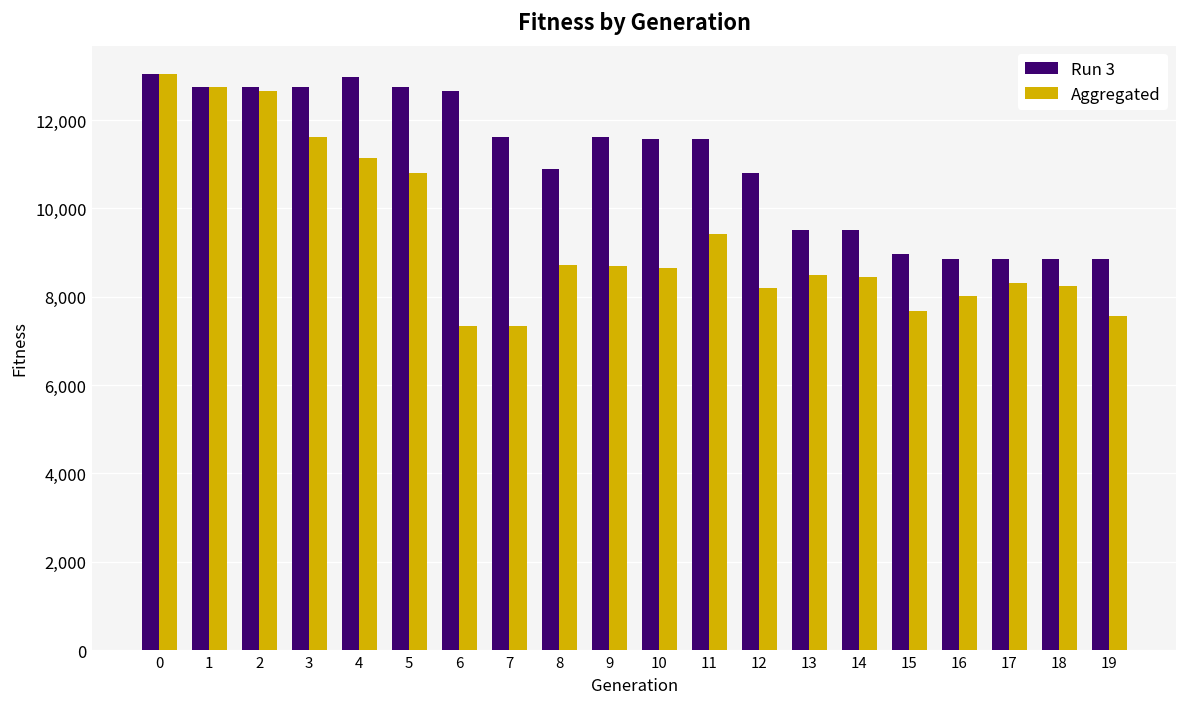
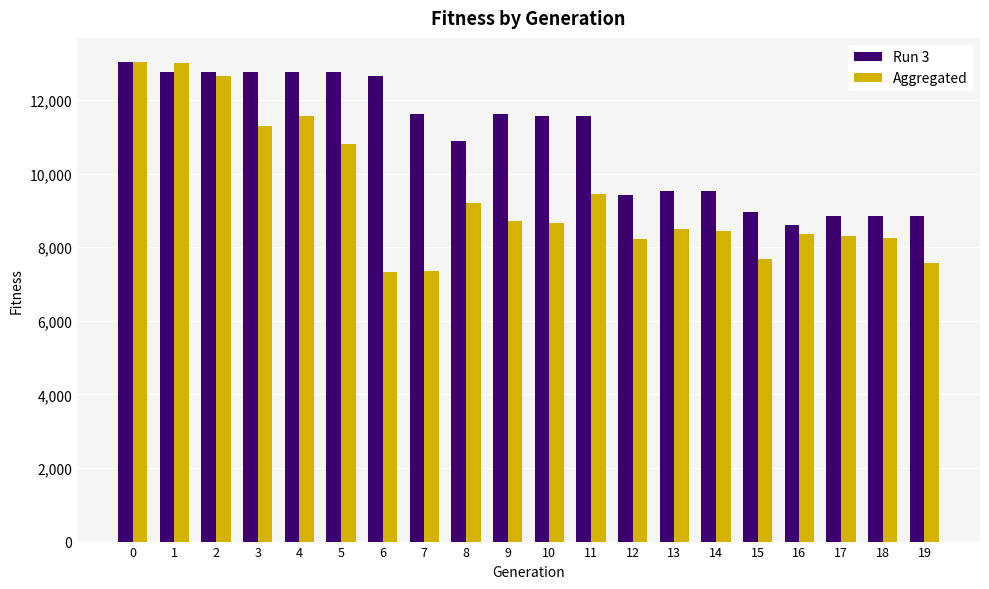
Aggregated, 1: 12,800 -> 13,000
Aggregated, 3: 11,600 -> 11,300
Run 3, 4: 13,000 -> 12,800
Aggregated, 4: 11,100 -> 11,600
Aggregated, 8: 8,700 -> 9,200
Run 3, 12: 10,800 -> 9,400
Run 3, 16: 8,800 -> 8,600
Aggregated, 16: 8,000 -> 8,400
